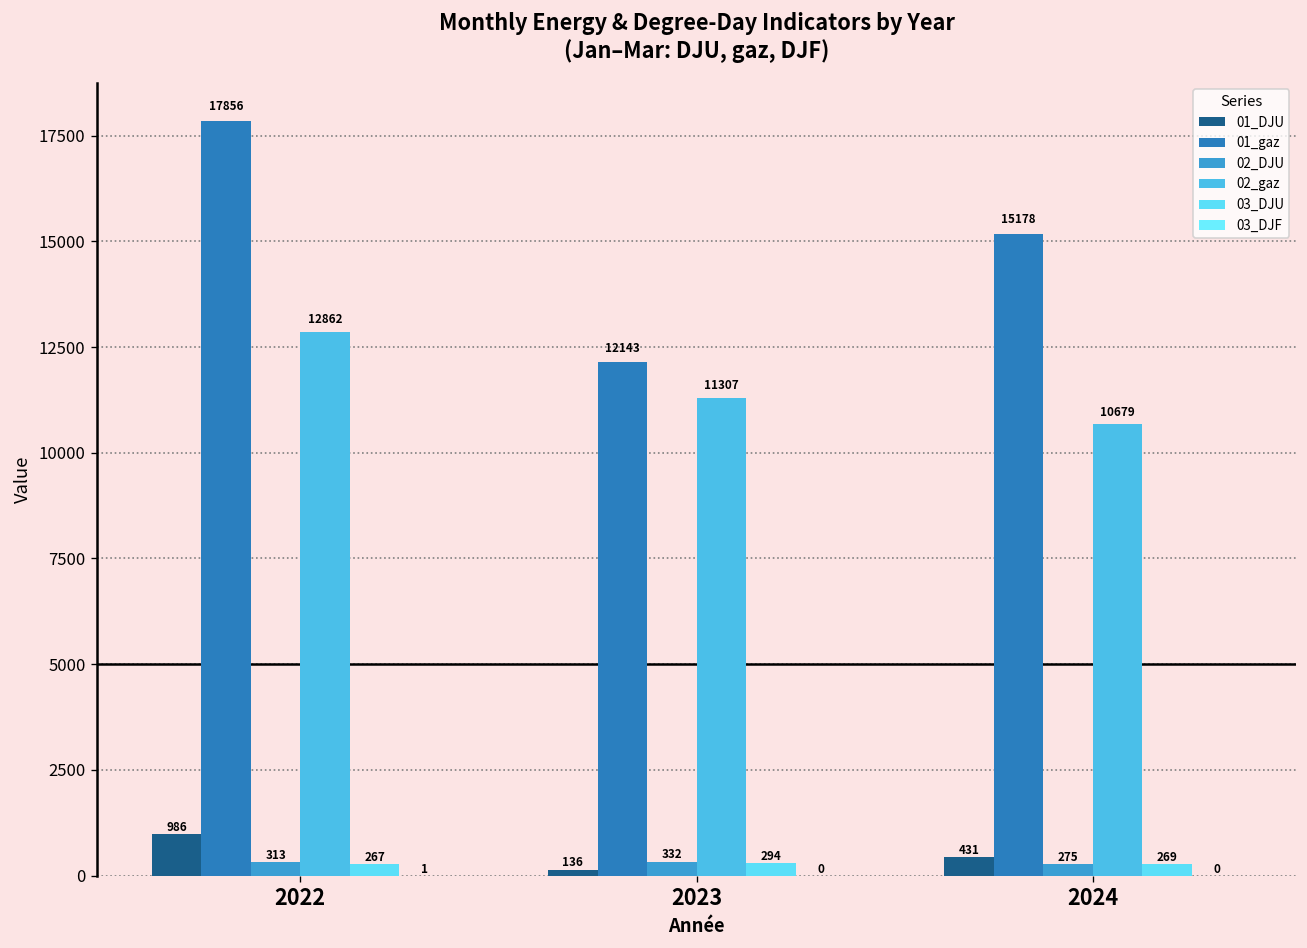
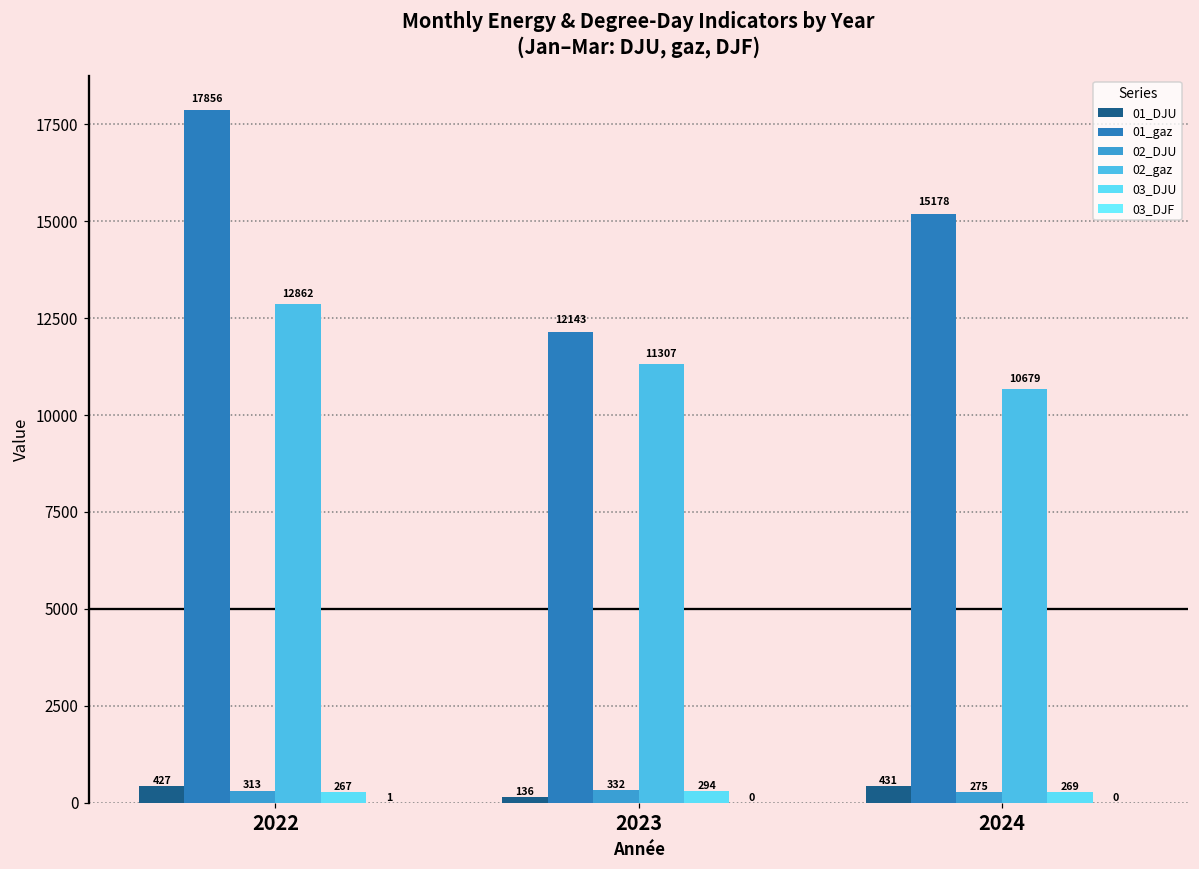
01_DJU, 2022: 986 -> 427
